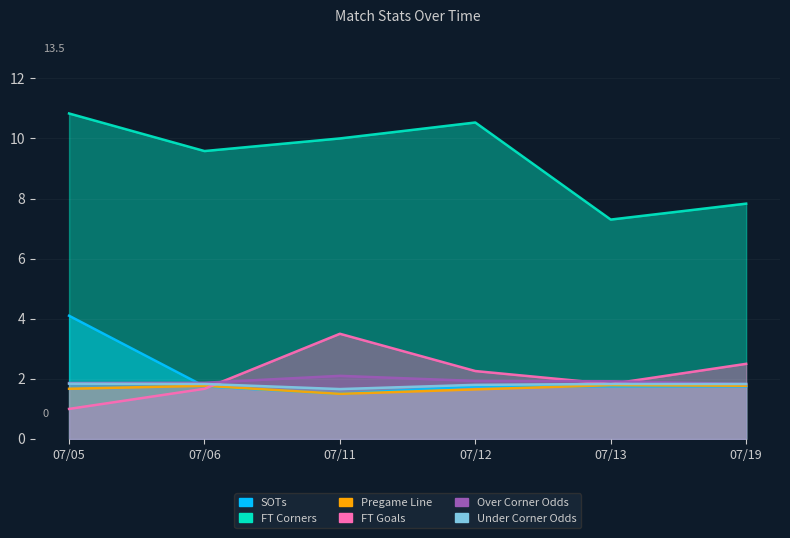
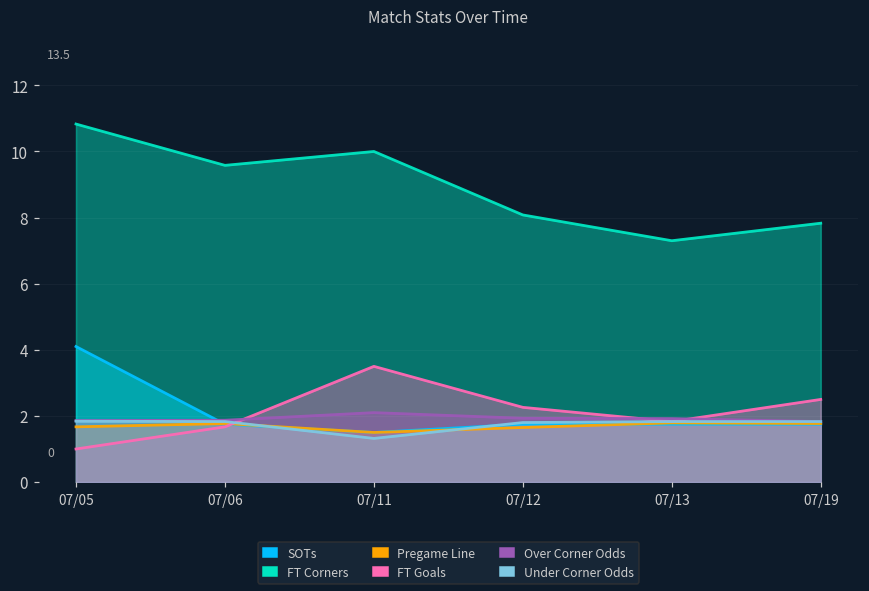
Under Corner Odds, 07/11: 1.7 -> 1.3
FT Corners, 07/12: 10.5 -> 8.1
